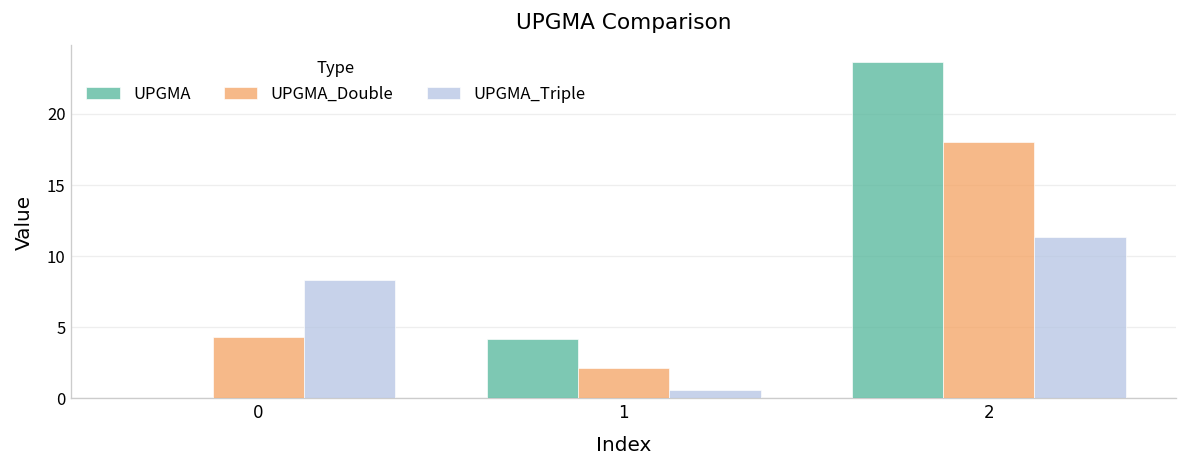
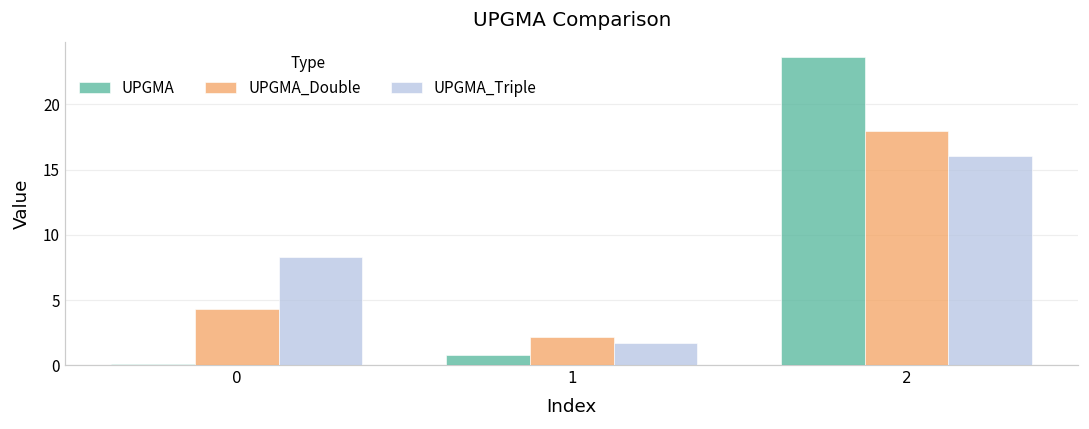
UPGMA, 1: 4.2 -> 0.8
UPGMA_Triple, 1: 0.6 -> 1.7
UPGMA_Triple, 2: 11.4 -> 16.0
